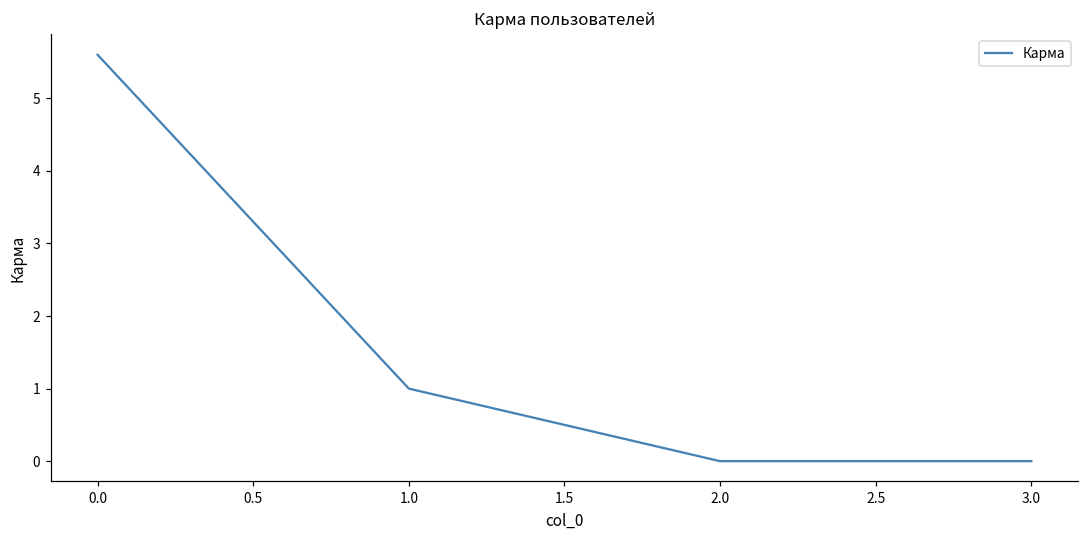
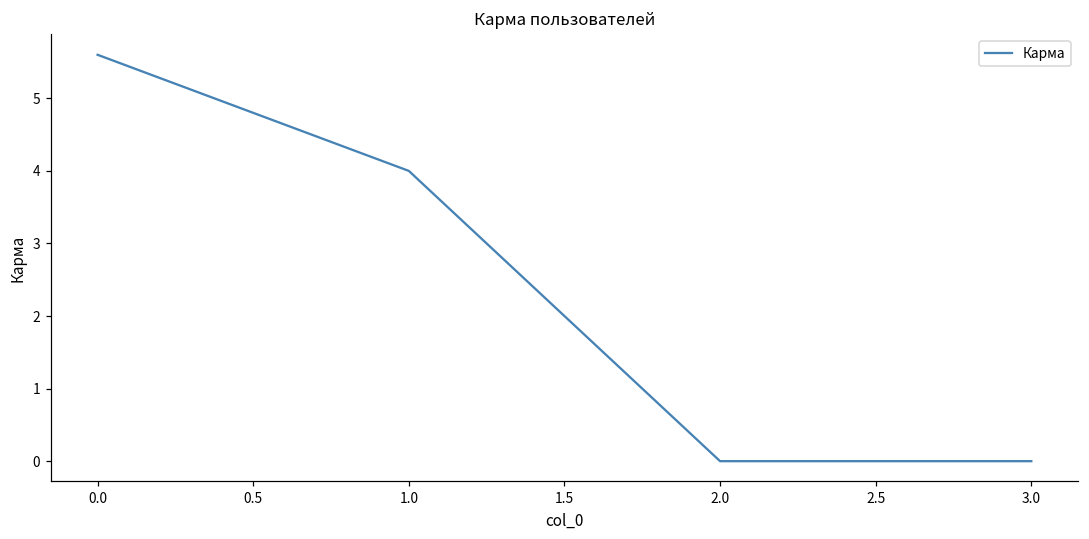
1.0: 1 -> 4
